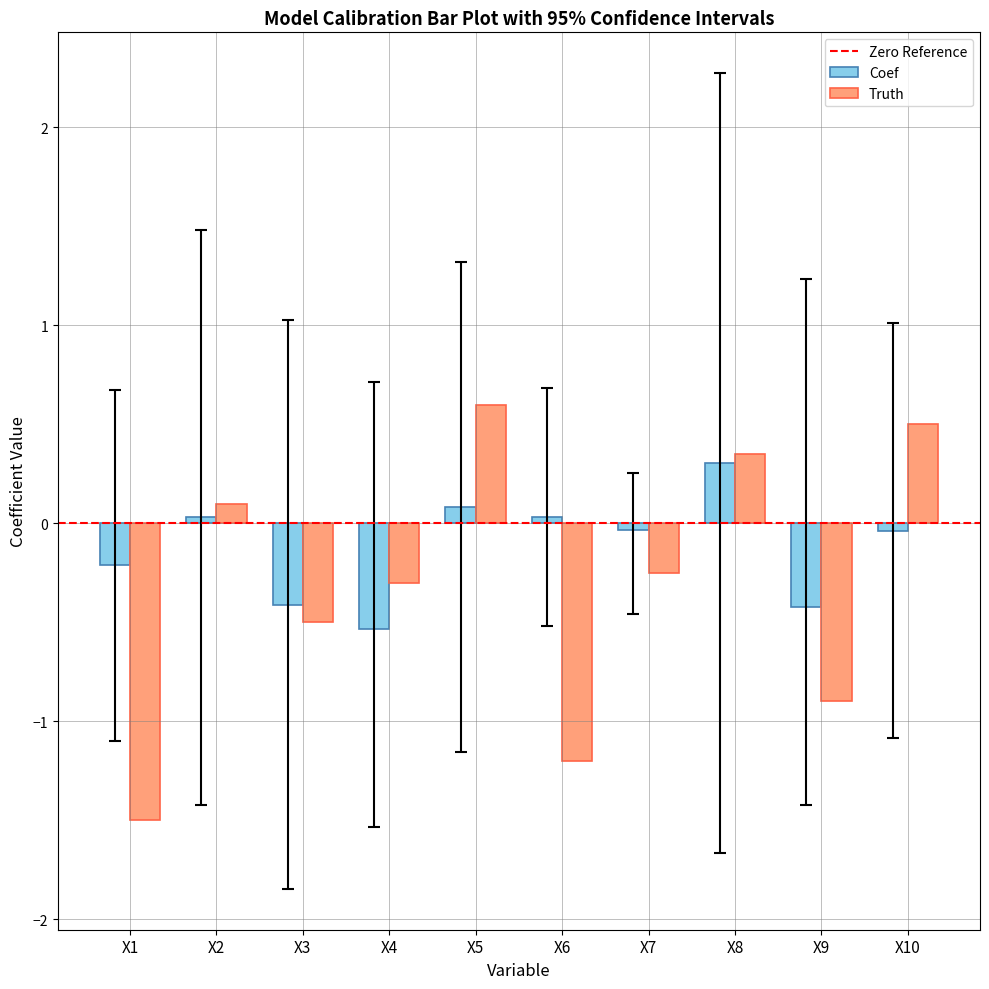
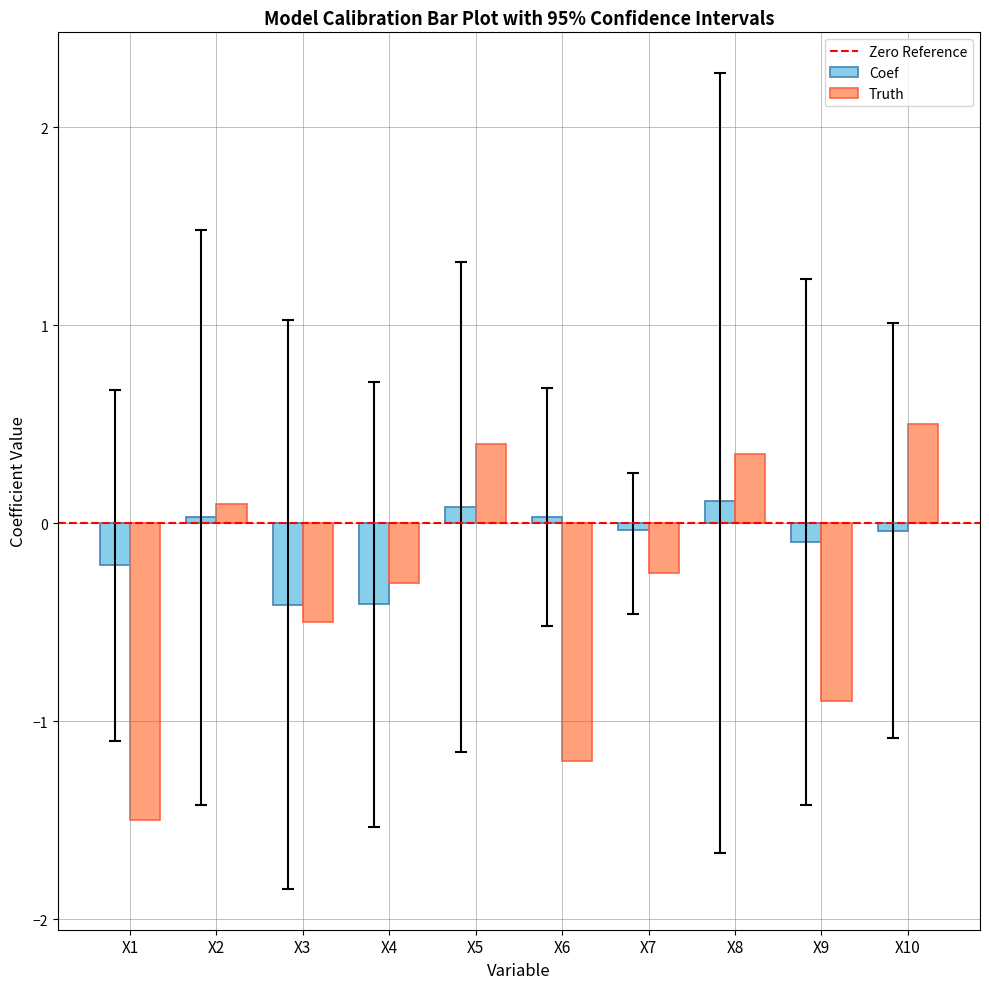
Coef, X4: -0.53 -> -0.41
Truth, X5: 0.6 -> 0.4
Coef, X8: 0.30 -> 0.11
Coef, X9: -0.42 -> -0.10
